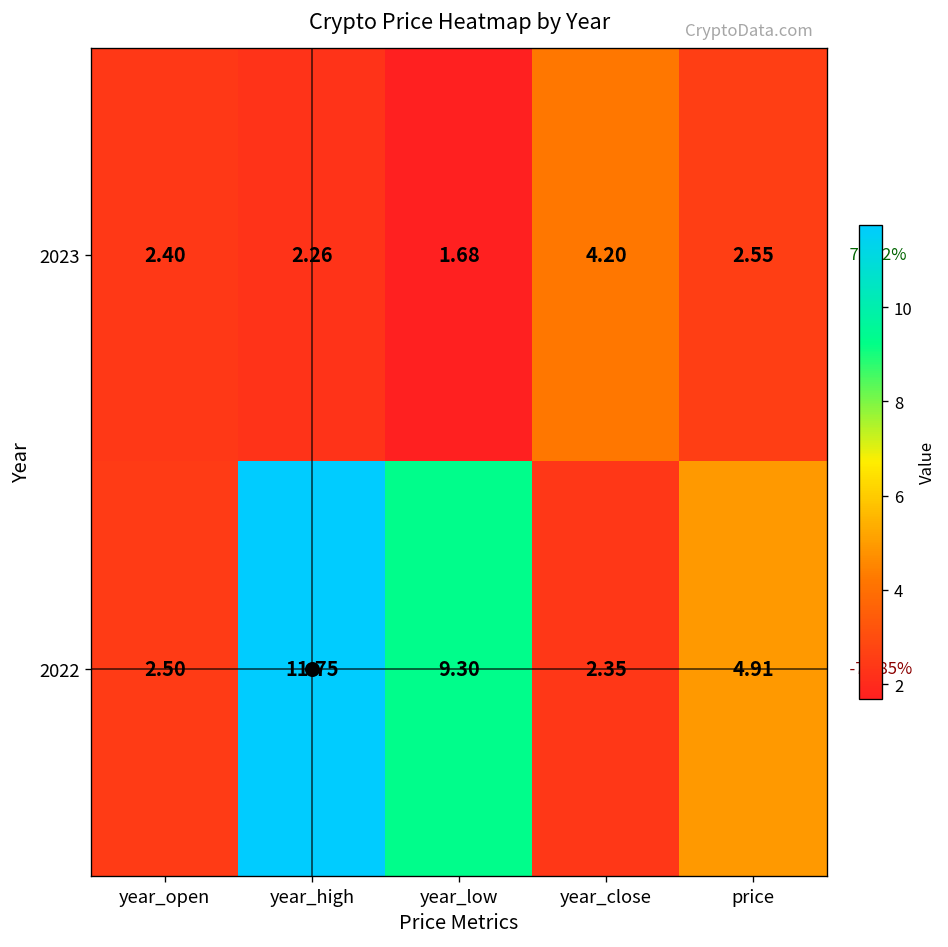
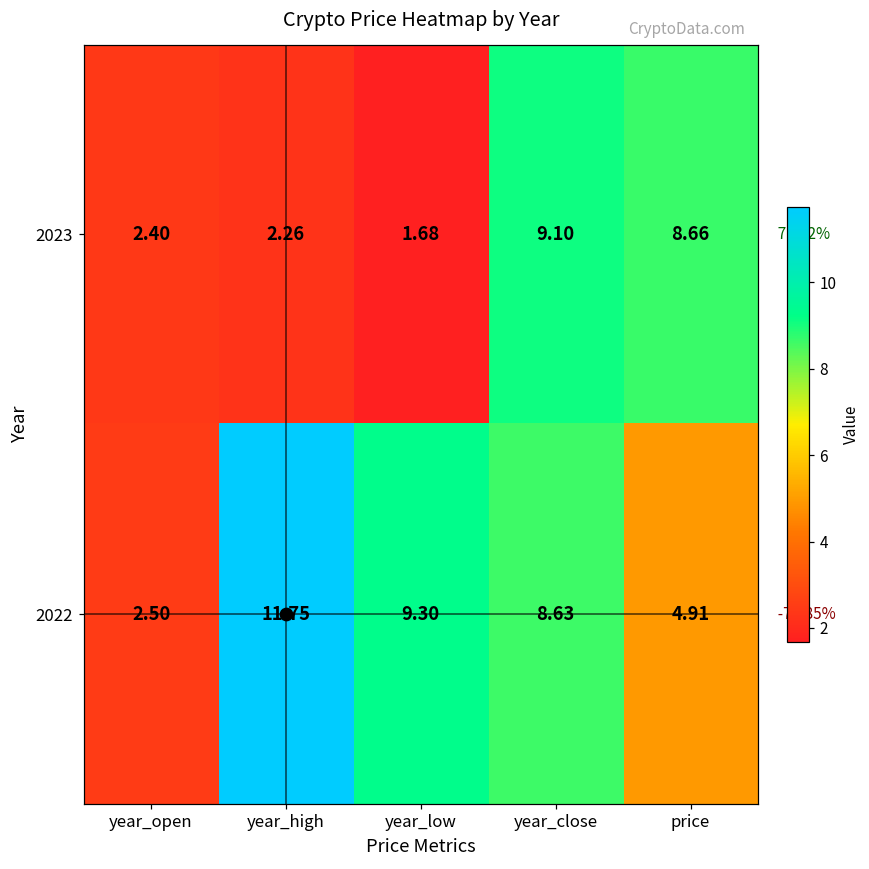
2023, year_close: 4.20 -> 9.10
2023, price: 2.55 -> 8.66
2022, year_close: 2.35 -> 8.63
